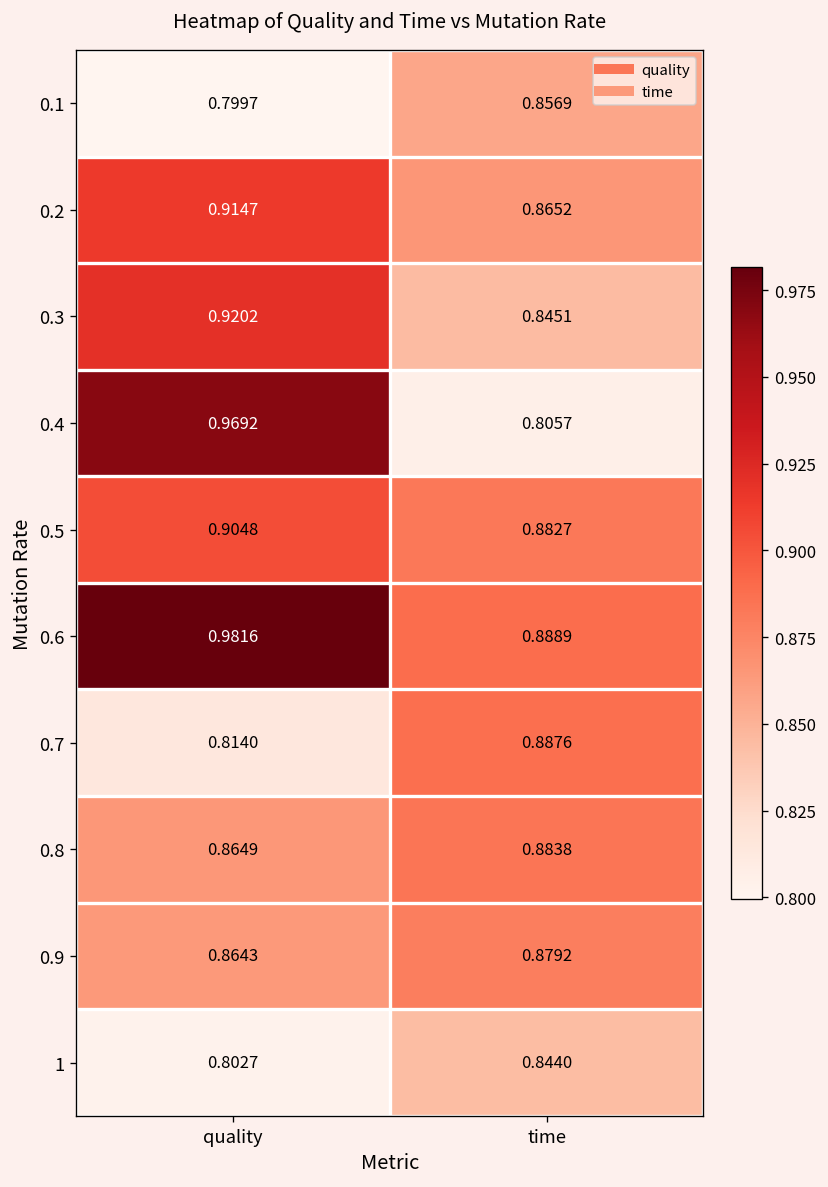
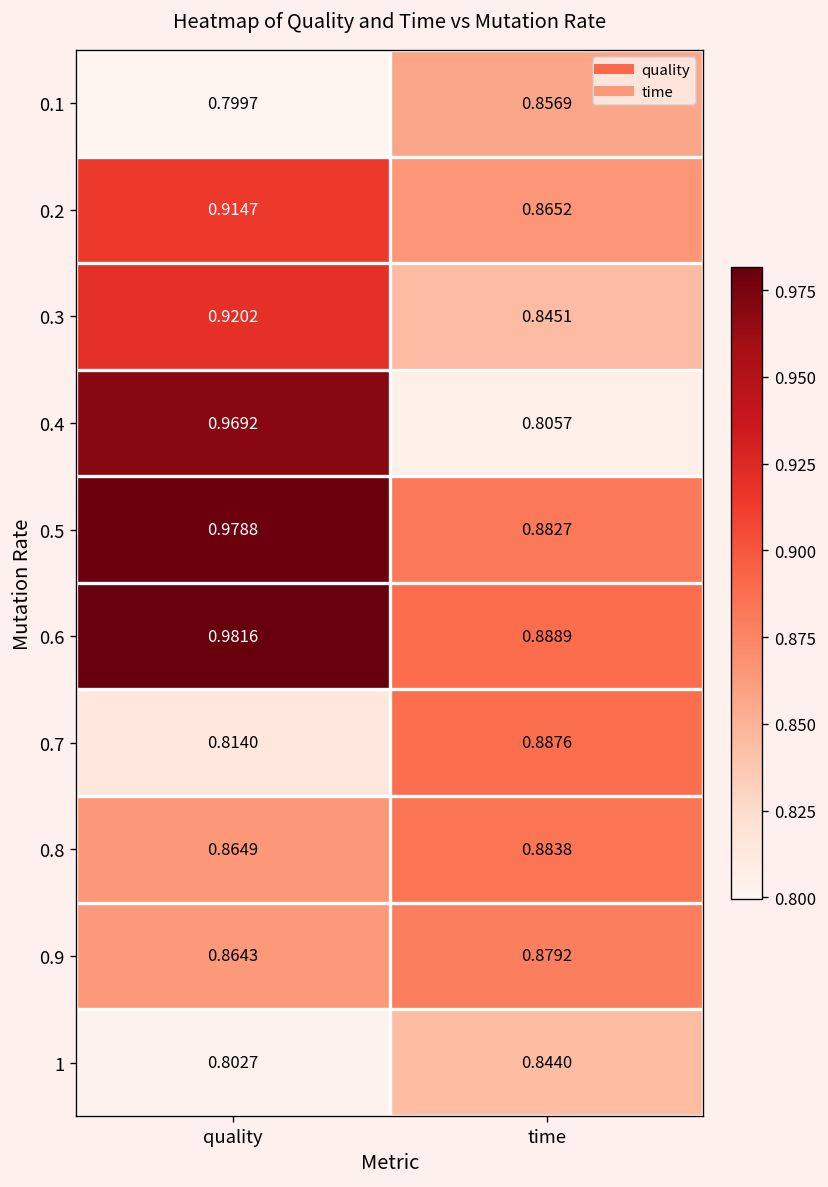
0.5, quality: 0.9048 -> 0.9788
